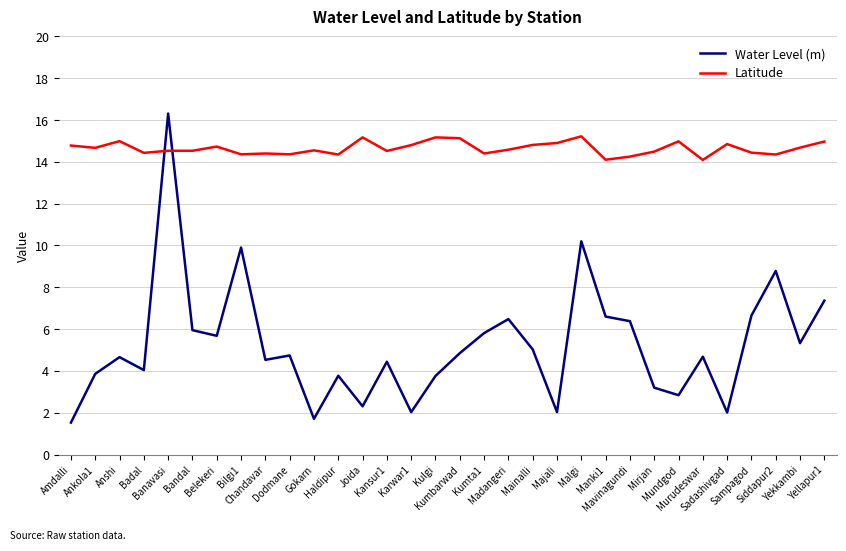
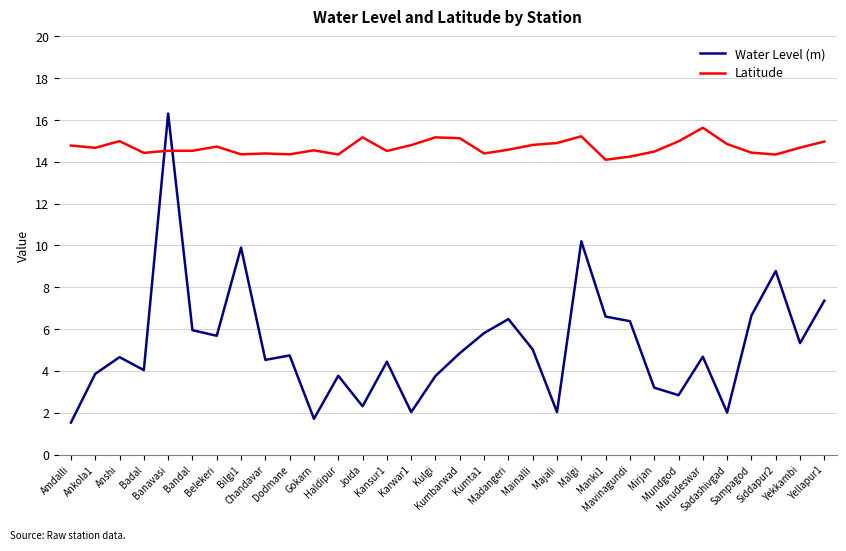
Latitude, Murudeswar: 14.1 -> 15.6
